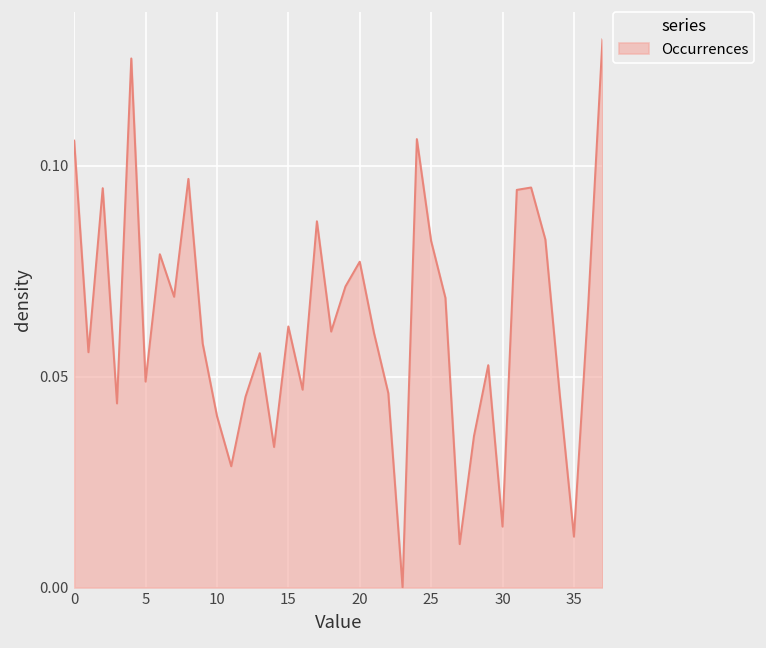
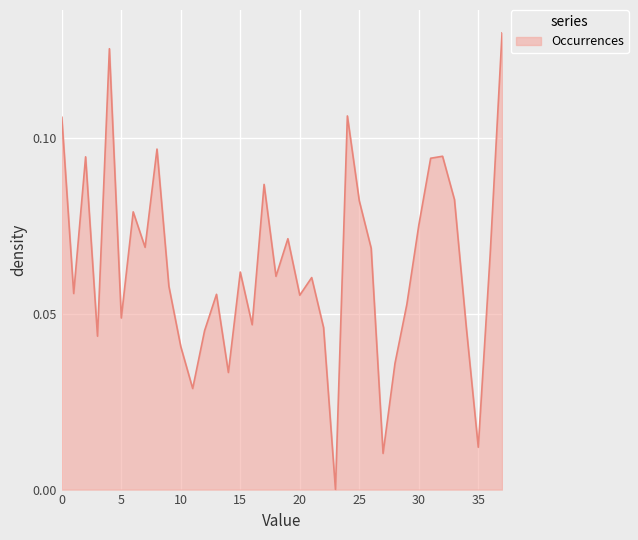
20: 0.077 -> 0.055
30: 0.014 -> 0.075
